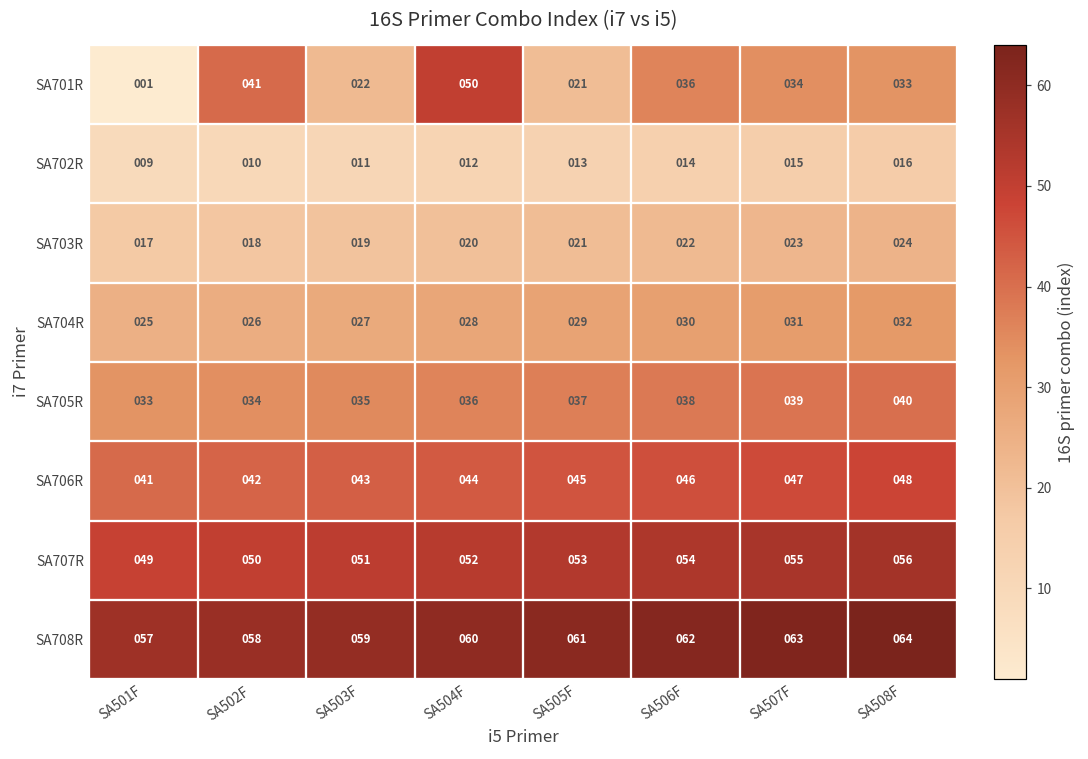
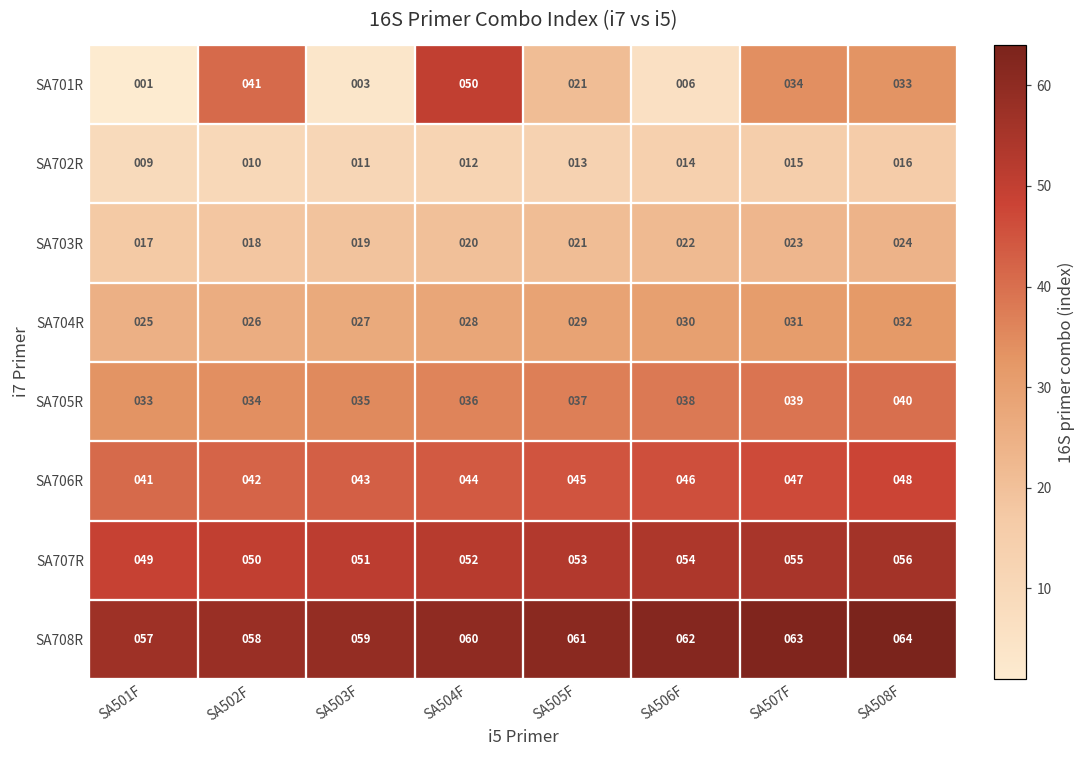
SA701R, SA503F: 022 -> 003
SA701R, SA506F: 036 -> 006
